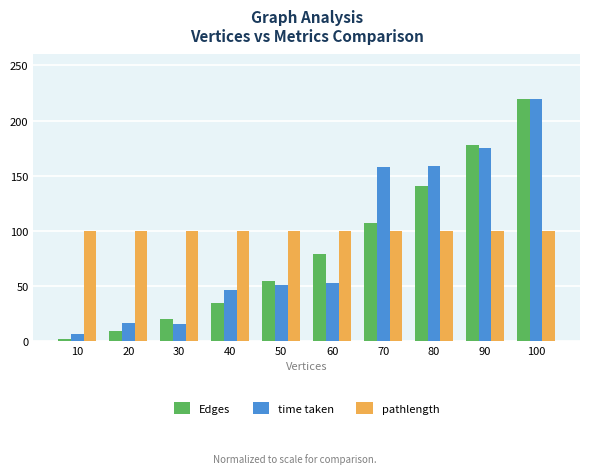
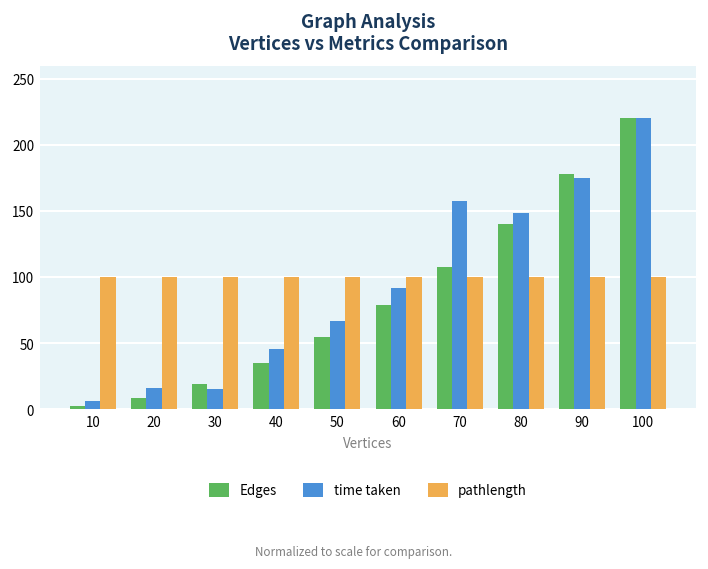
time taken, 50: 50 -> 67
time taken, 60: 53 -> 92
time taken, 80: 158 -> 148
